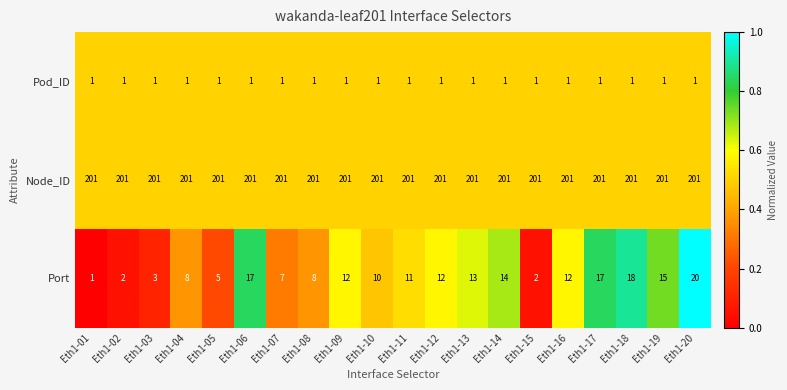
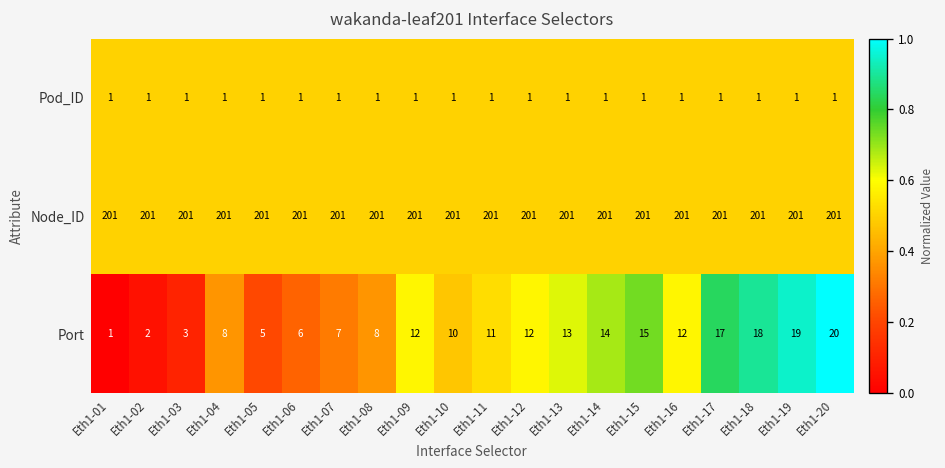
Port, Eth1-06: 17 -> 6
Port, Eth1-15: 2 -> 15
Port, Eth1-19: 15 -> 19
